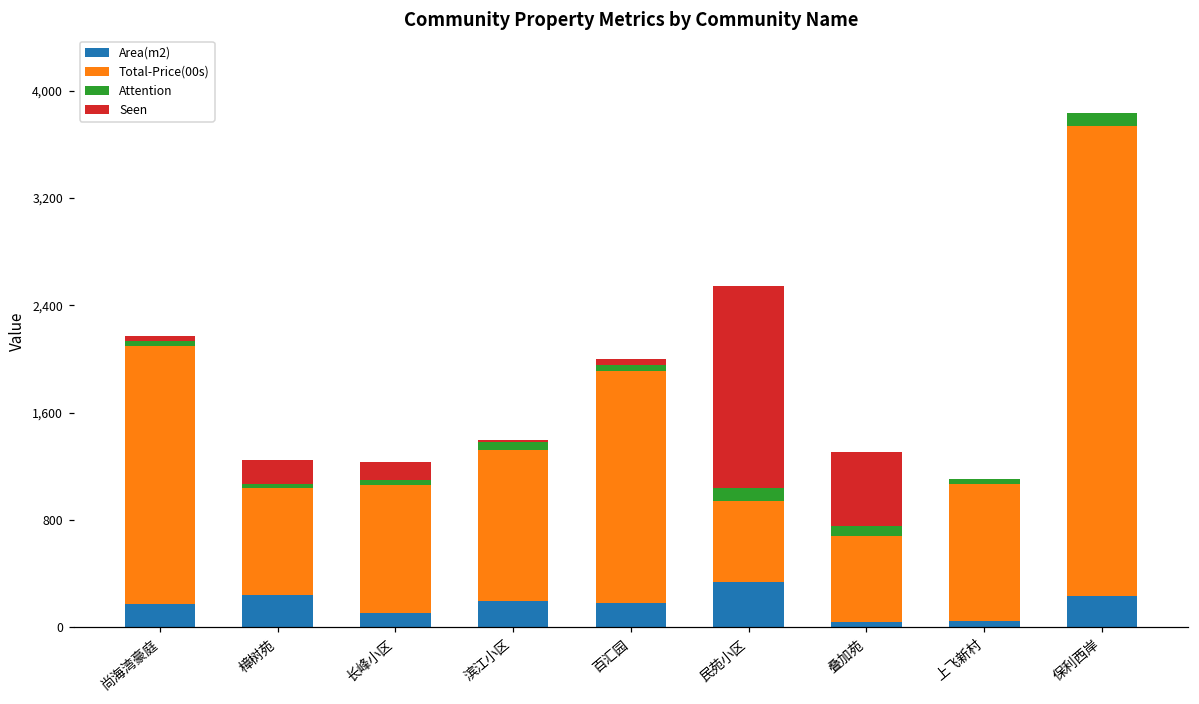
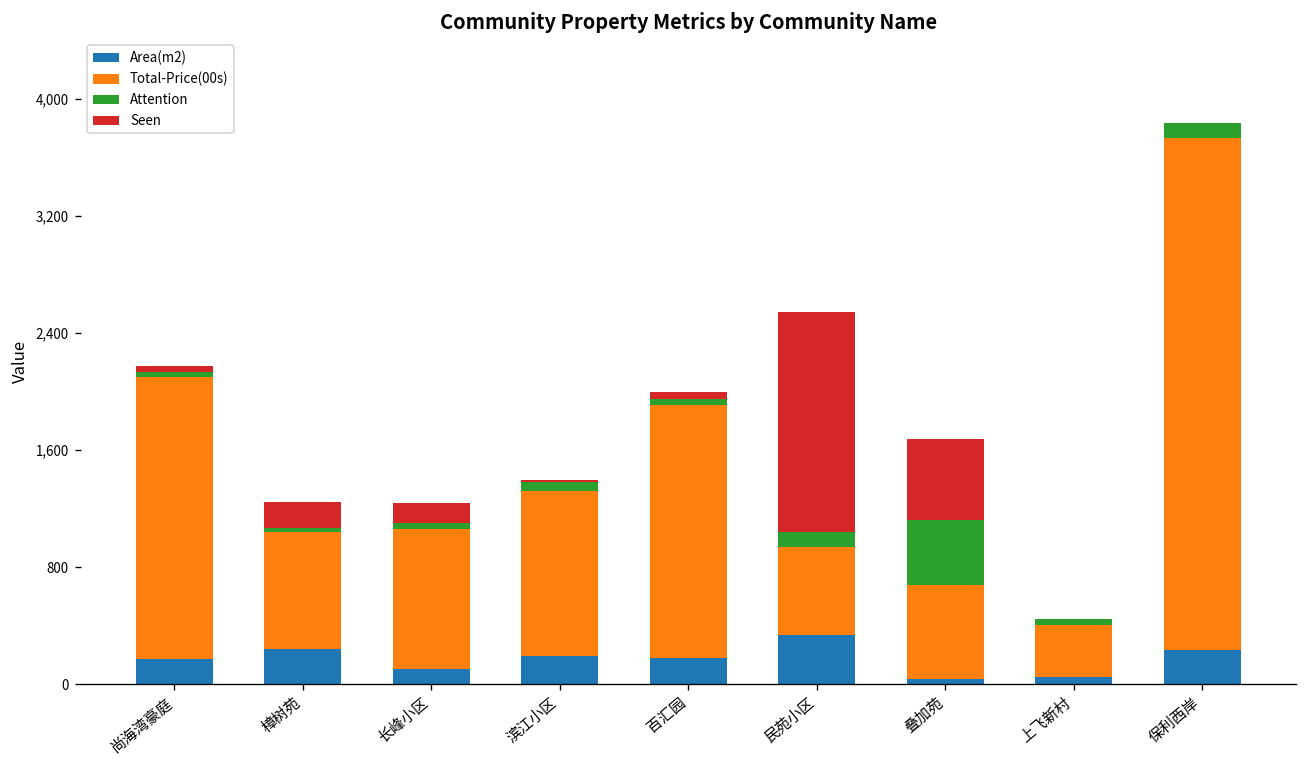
Attention, 叠加苑: 70 -> 440
Total-Price(00s), 上飞新村: 1,020 -> 360
